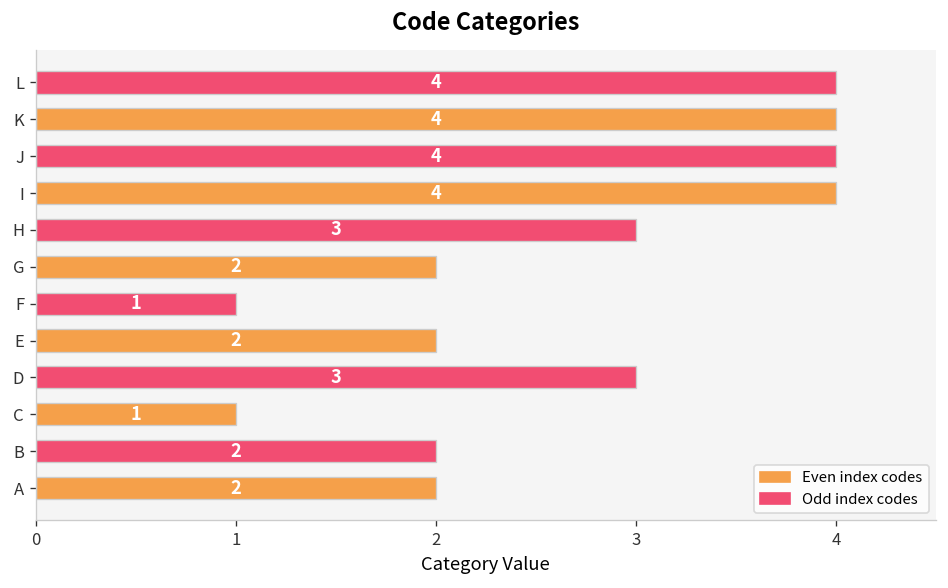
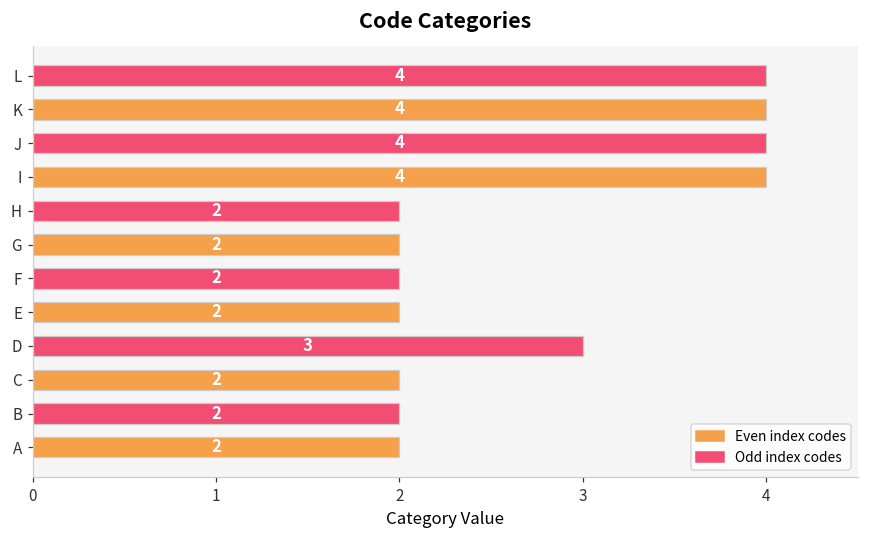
H: 3 -> 2
F: 1 -> 2
C: 1 -> 2
